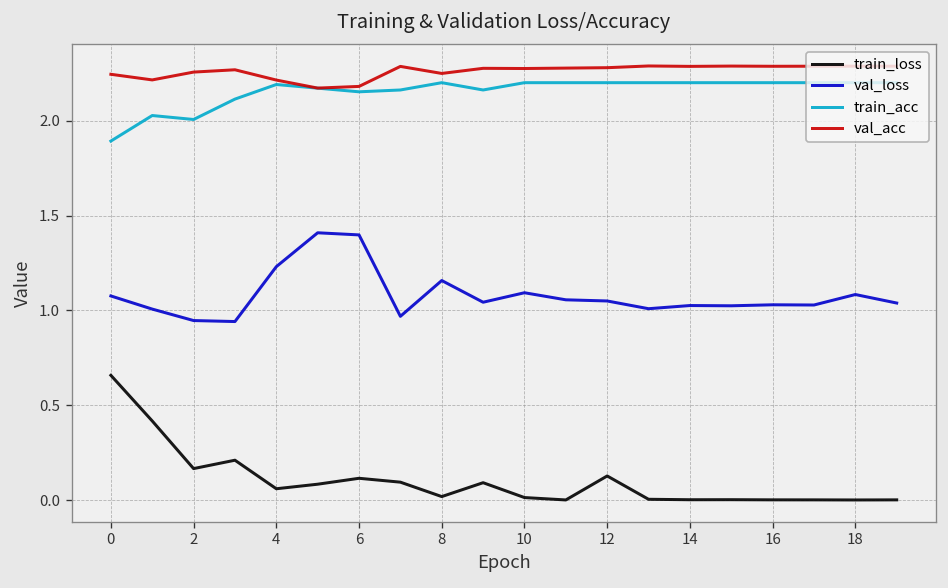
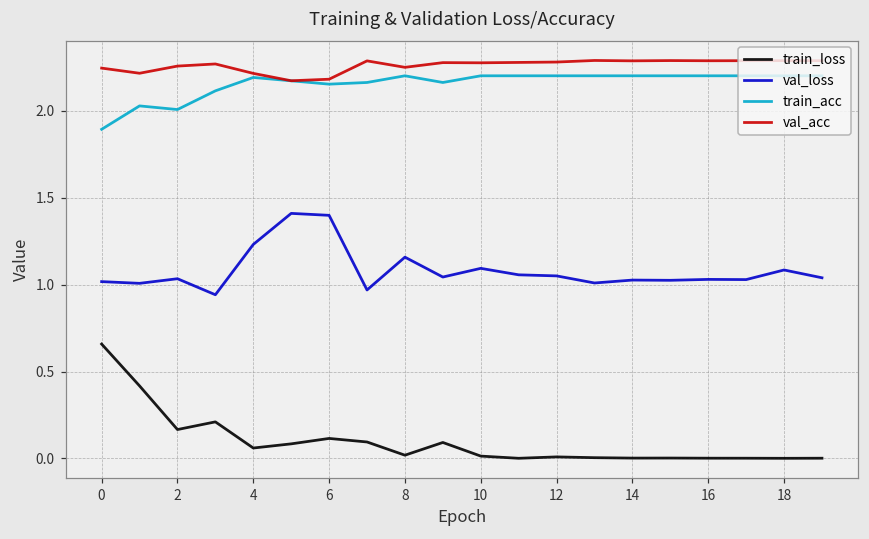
val_loss, 0: 1.08 -> 1.02
val_loss, 2: 0.95 -> 1.03
train_loss, 12: 0.13 -> 0.01
